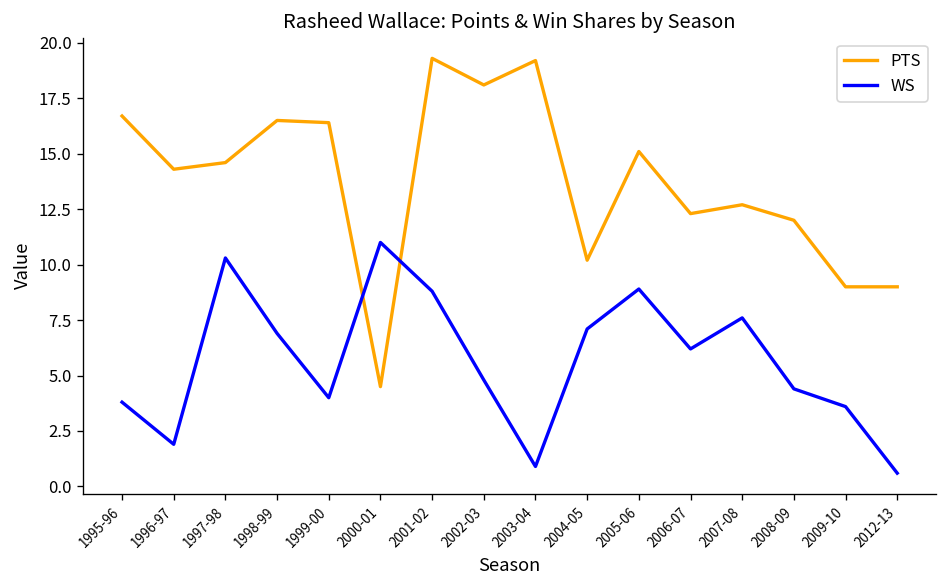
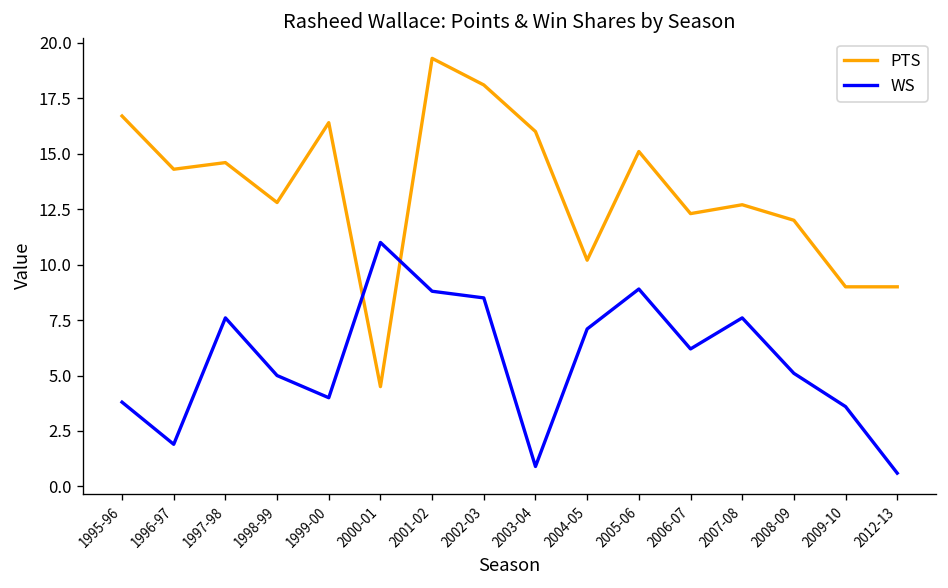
WS, 1997-98: 10.3 -> 7.6
PTS, 1998-99: 16.5 -> 12.8
WS, 1998-99: 6.9 -> 5.0
WS, 2002-03: 4.8 -> 8.5
PTS, 2003-04: 19.2 -> 16.0
WS, 2008-09: 4.4 -> 5.1
